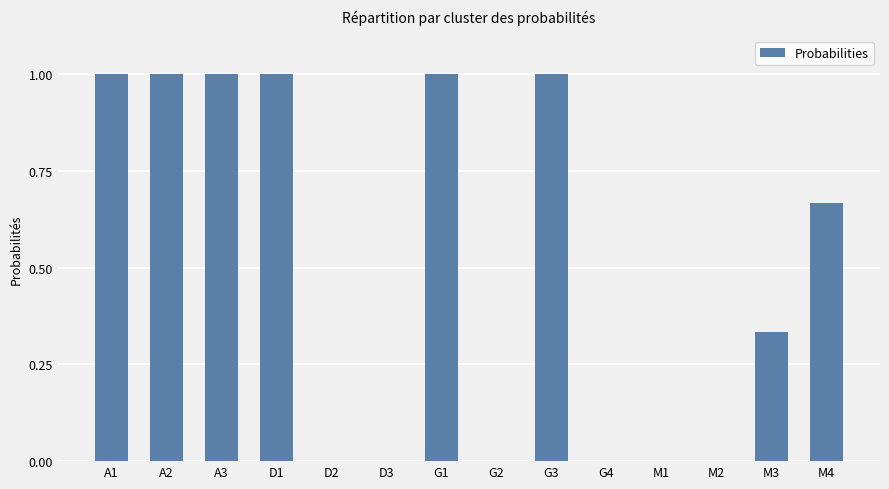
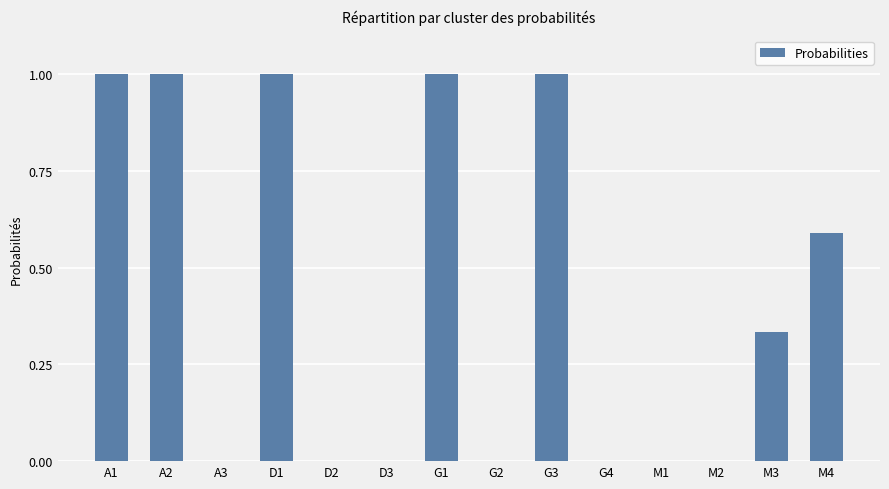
A3: 1 -> 0
M4: 0.67 -> 0.59
